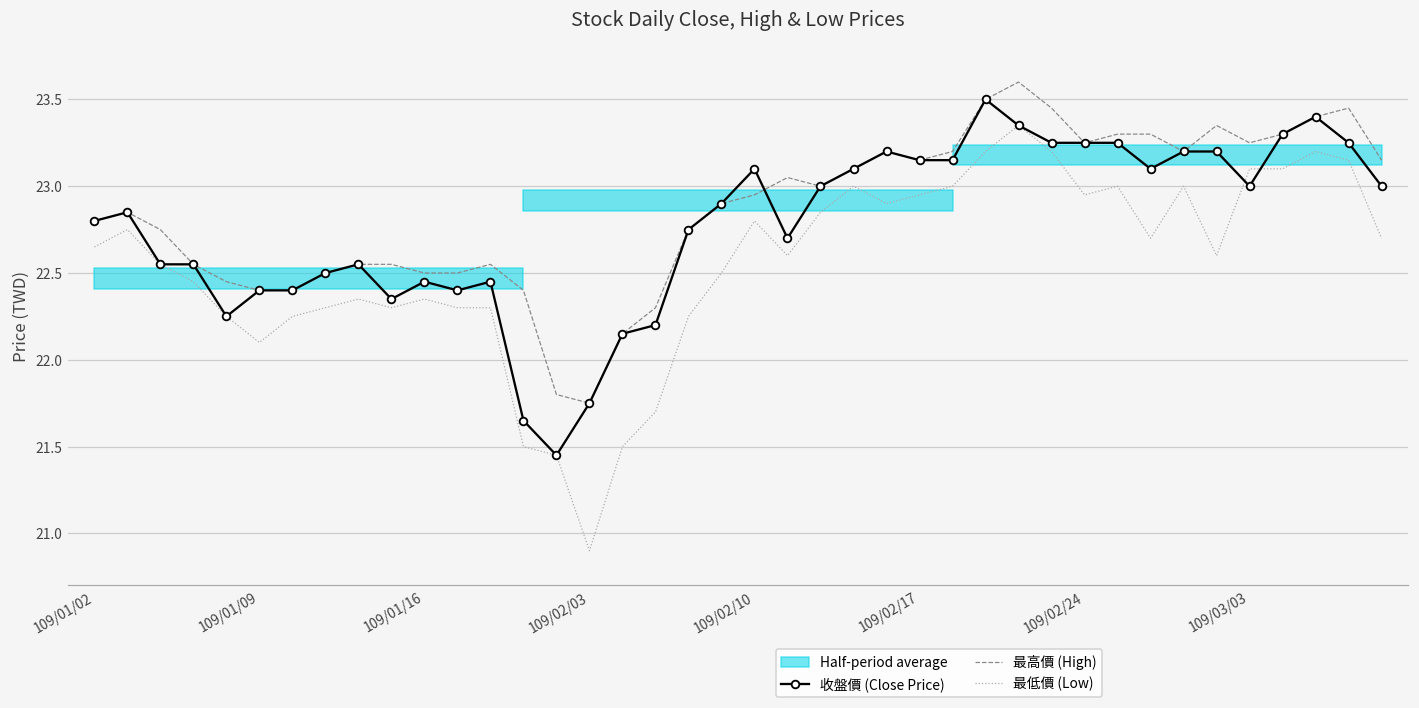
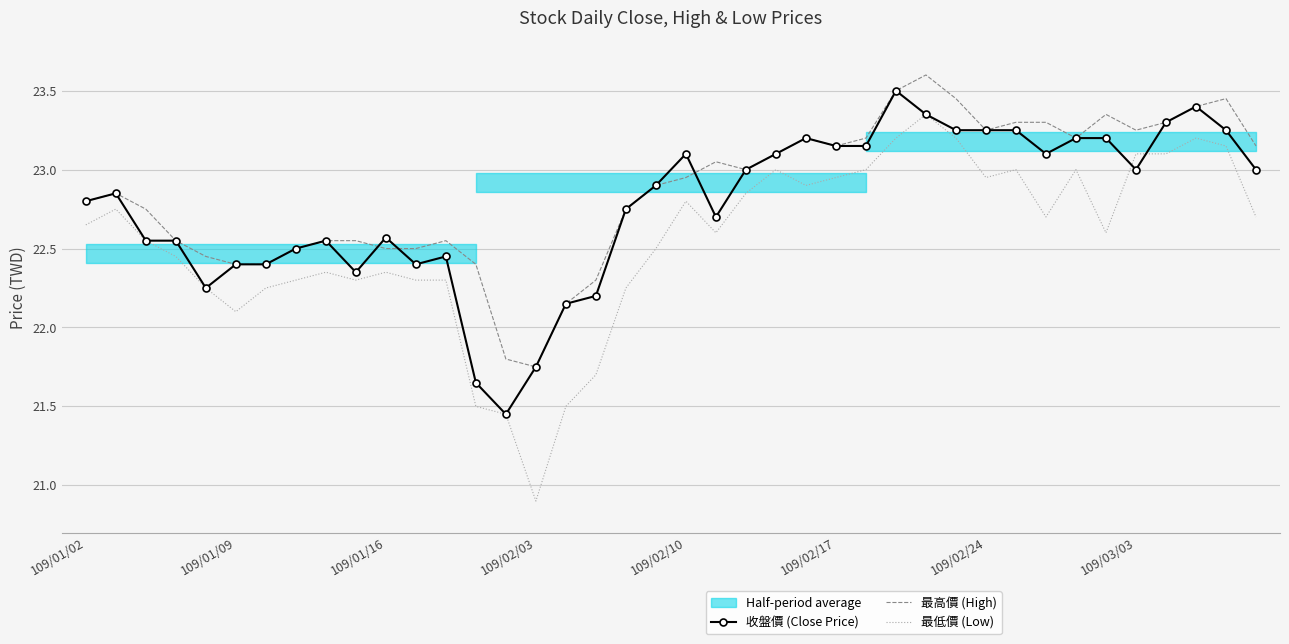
收盤價 (Close Price), 109/01/16: 22.45 -> 22.57
